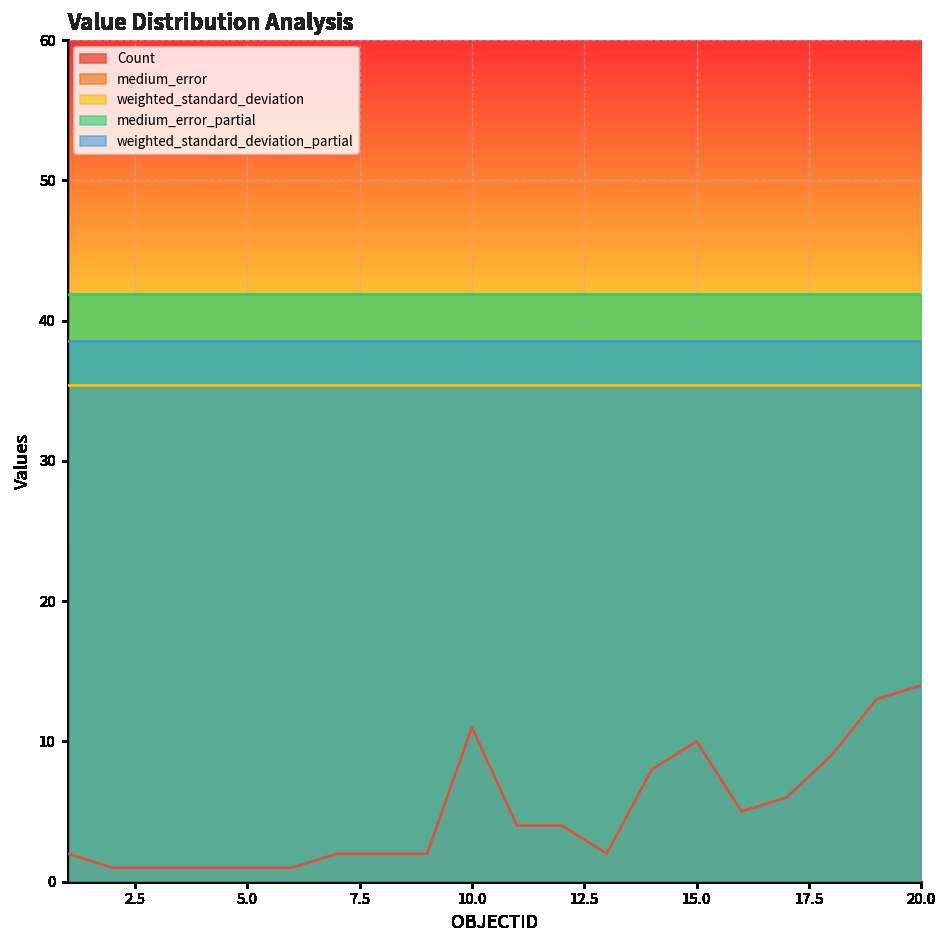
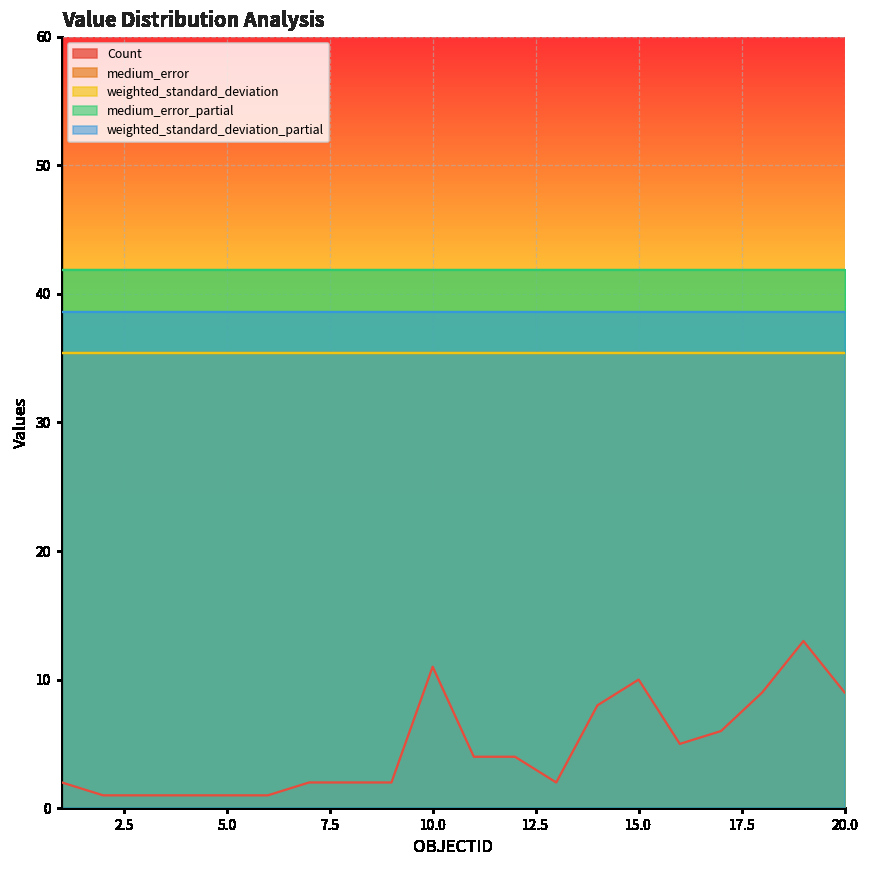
Count, 20.0: 14 -> 9
